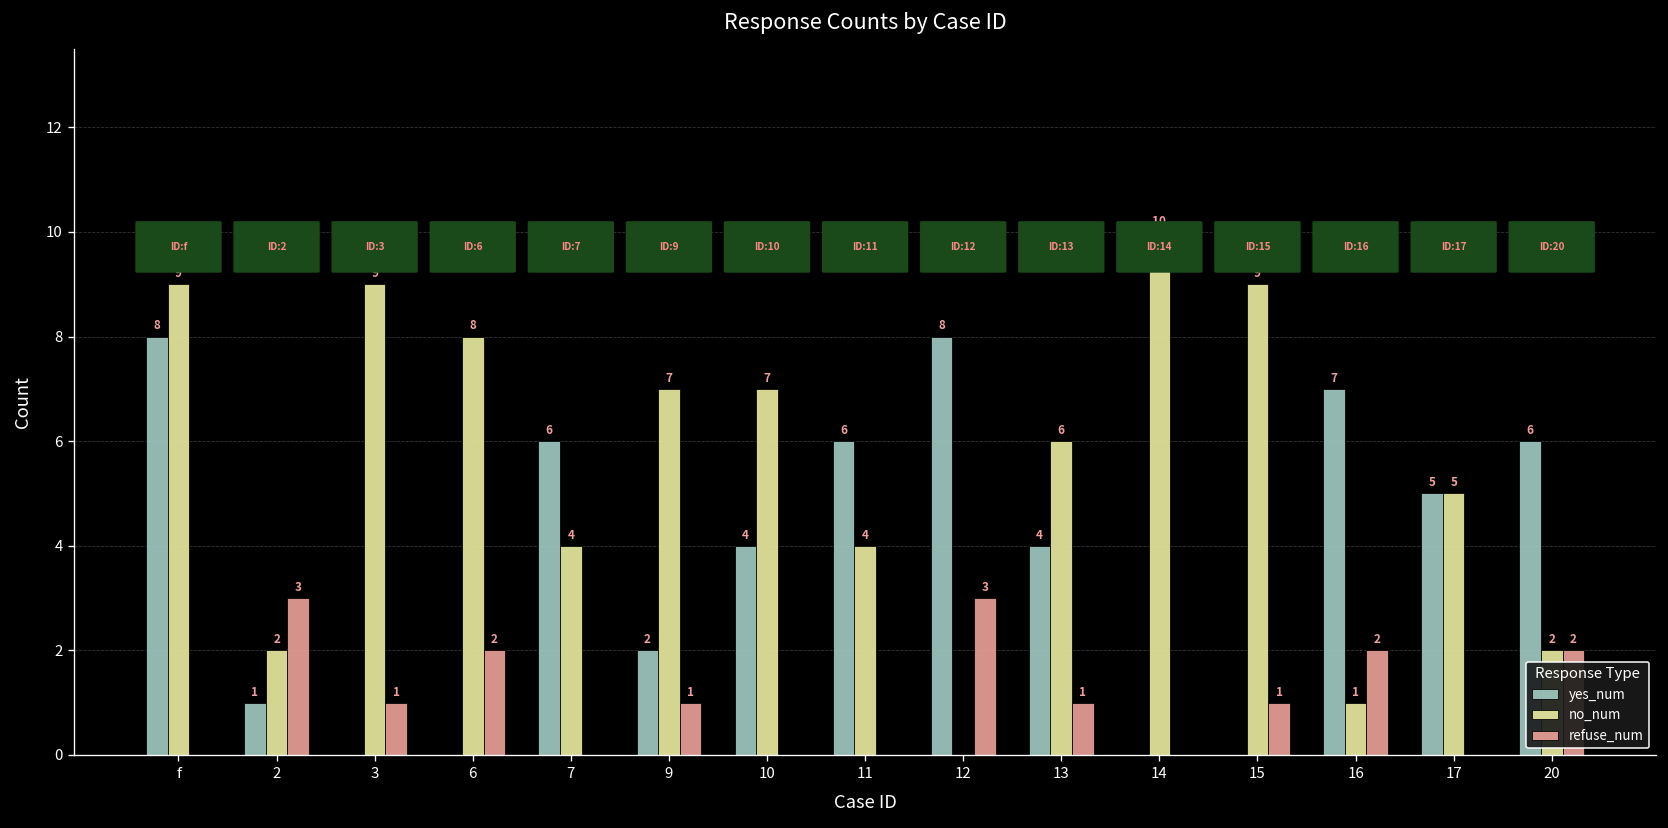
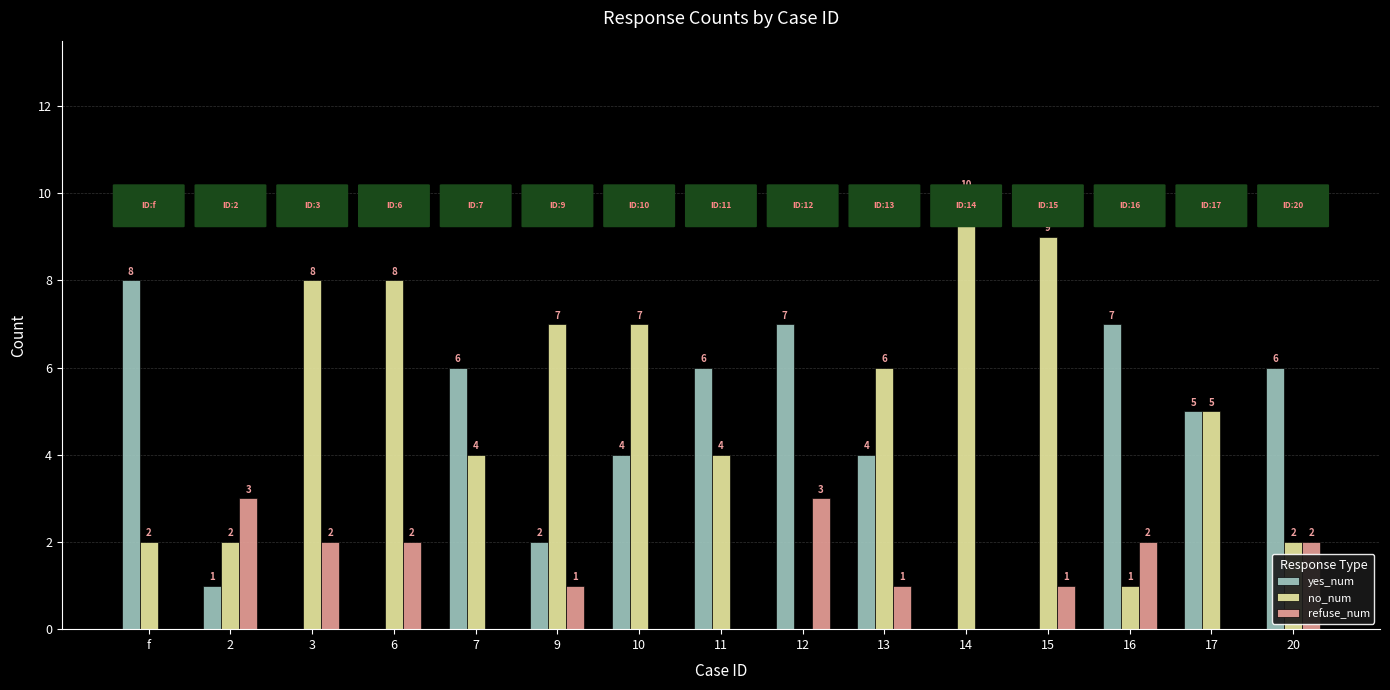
no_num, f: 9 -> 2
no_num, 3: 9 -> 8
refuse_num, 3: 1 -> 2
yes_num, 12: 8 -> 7
